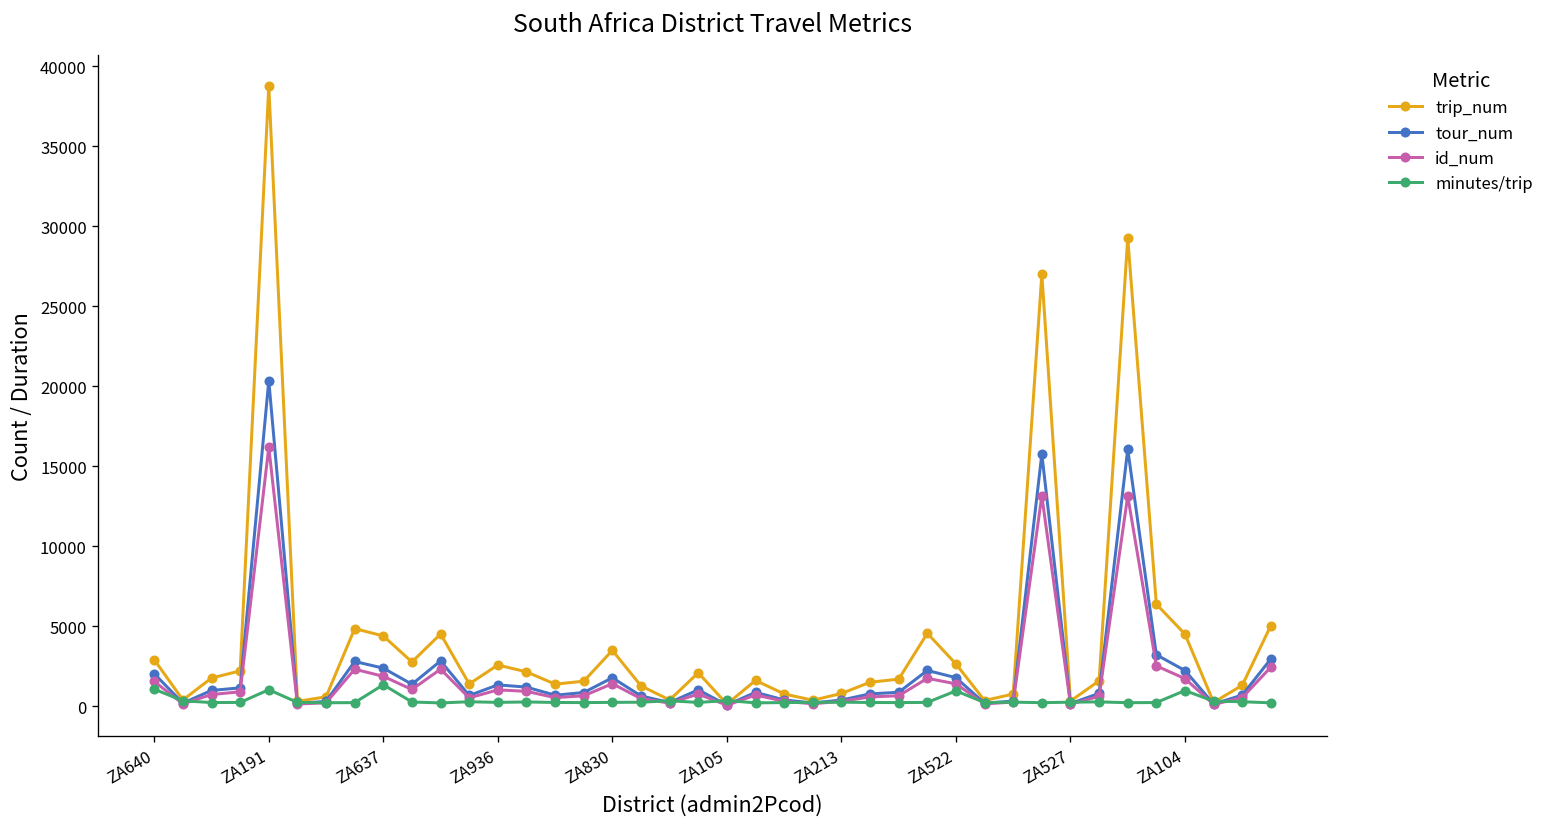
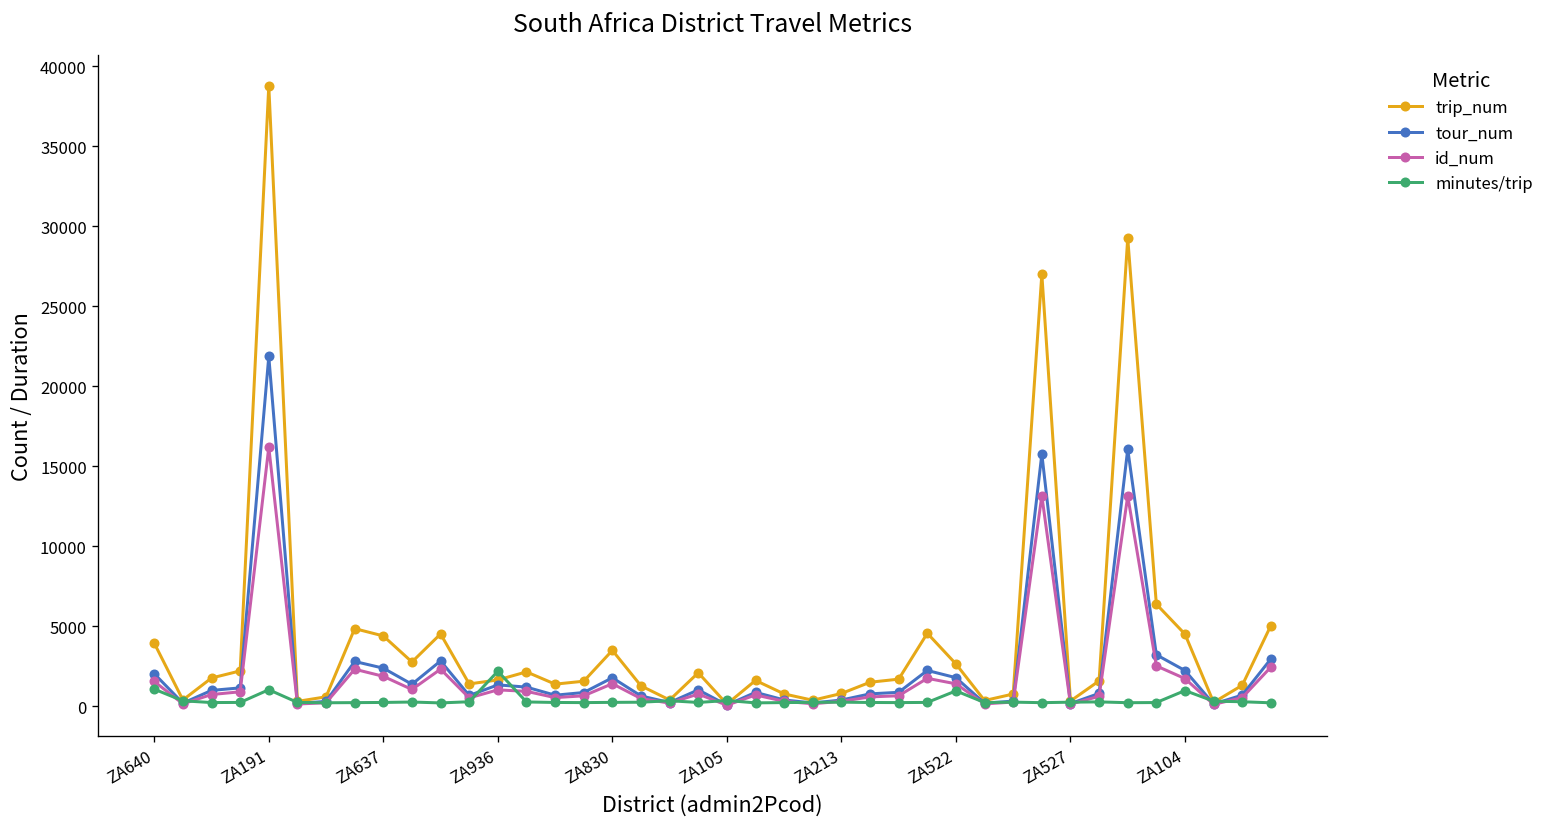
trip_num, ZA640: 2900 -> 3900
tour_num, ZA191: 20400 -> 21900
minutes/trip, ZA637: 1300 -> 200
trip_num, ZA936: 2600 -> 1600
minutes/trip, ZA936: 200 -> 2200
